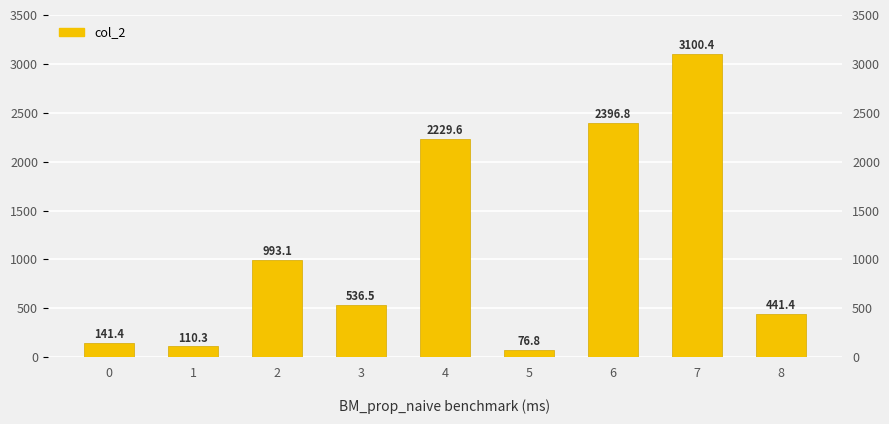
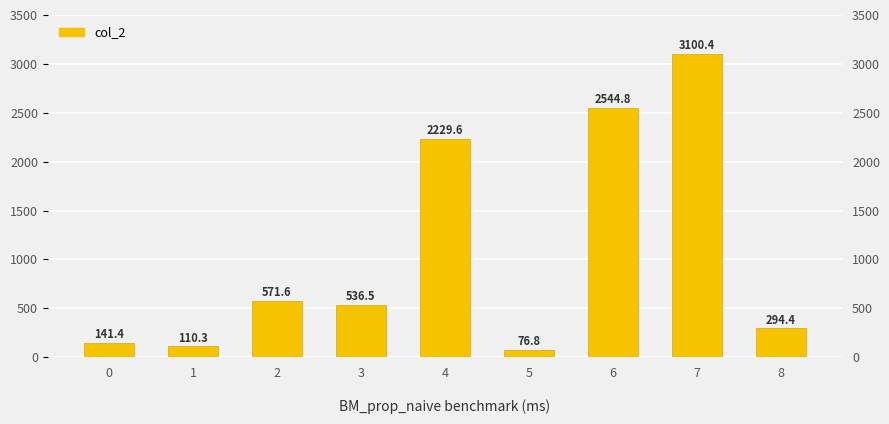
2: 993.1 -> 571.6
6: 2396.8 -> 2544.8
8: 441.4 -> 294.4
